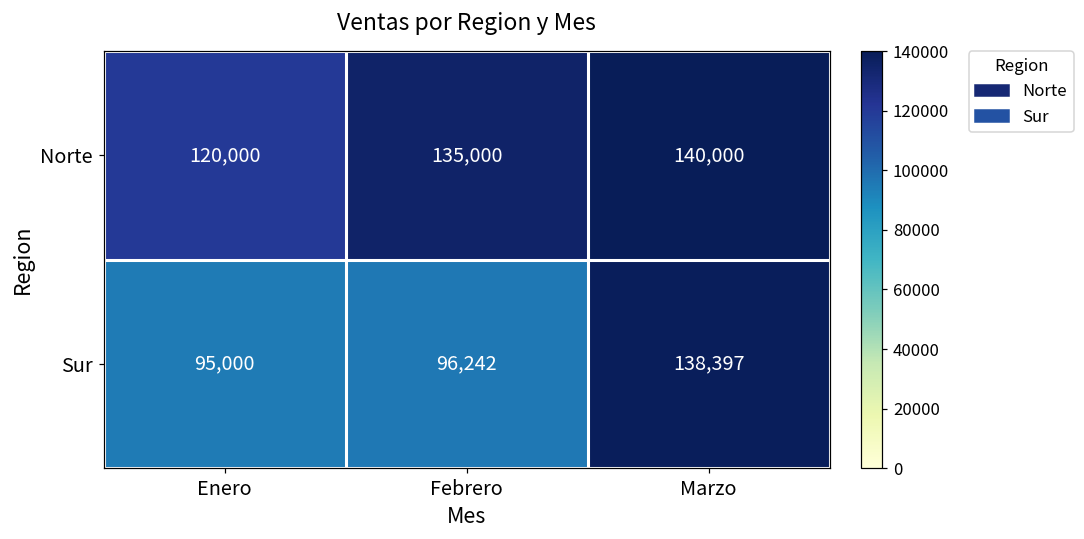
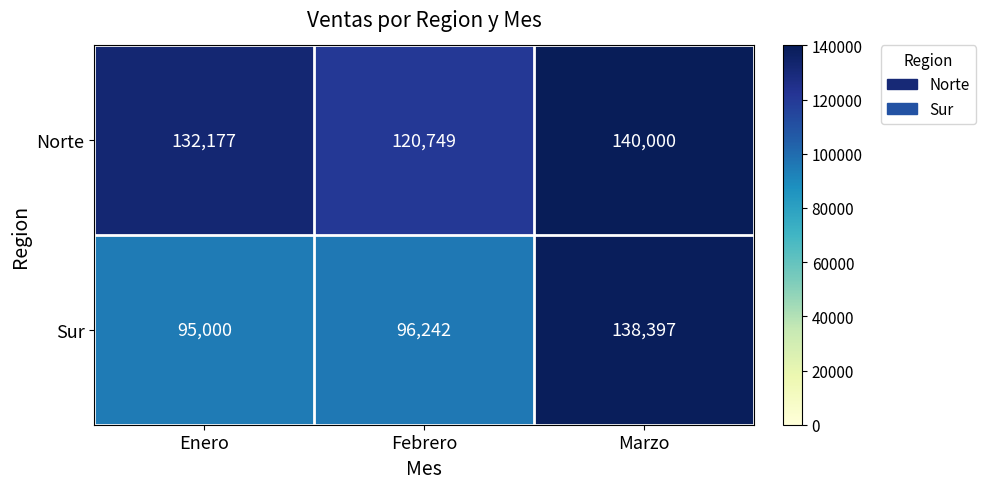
Norte, Enero: 120,000 -> 132,177
Norte, Febrero: 135,000 -> 120,749
